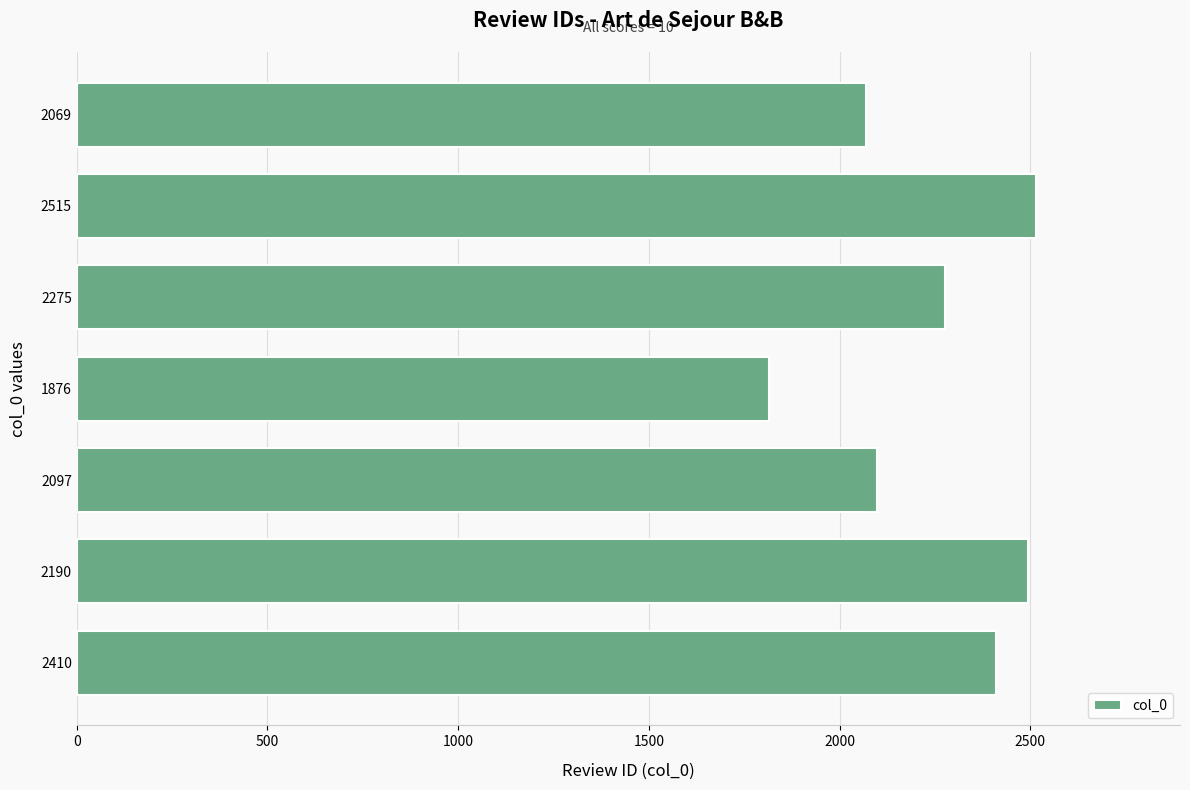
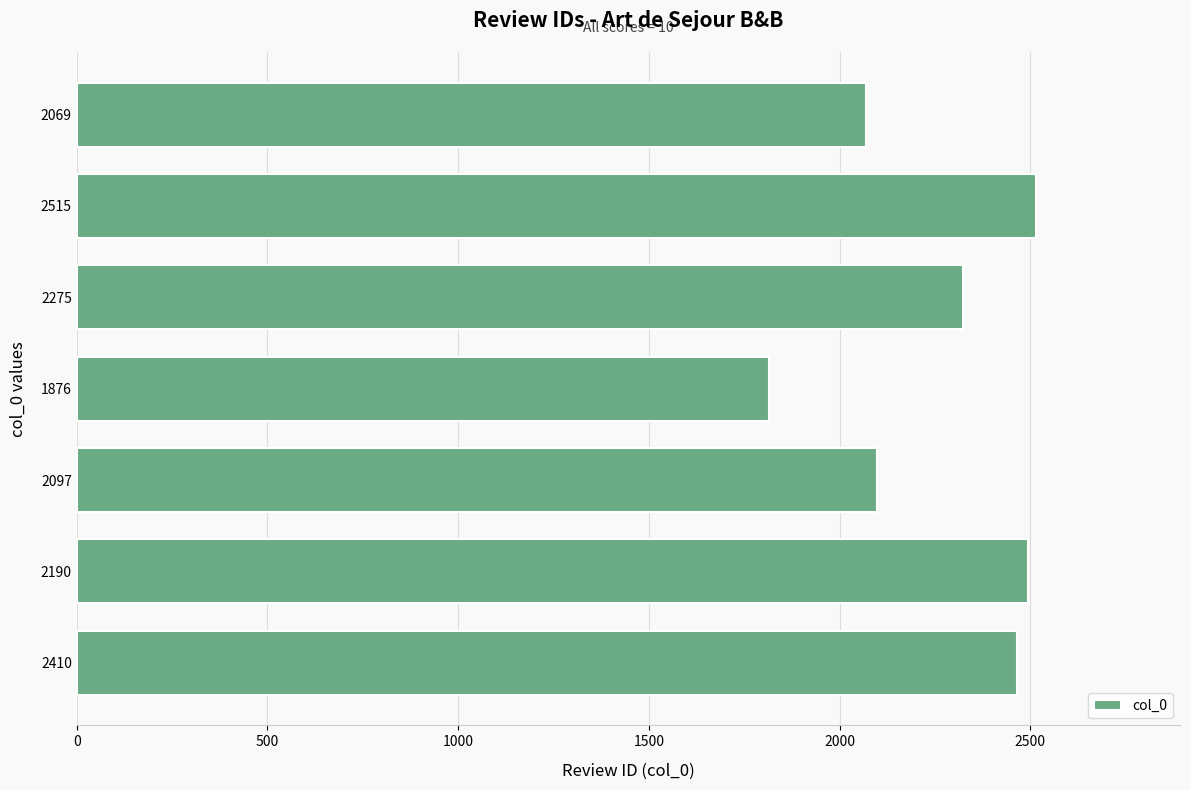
2275: 2280 -> 2320
2410: 2410 -> 2460
